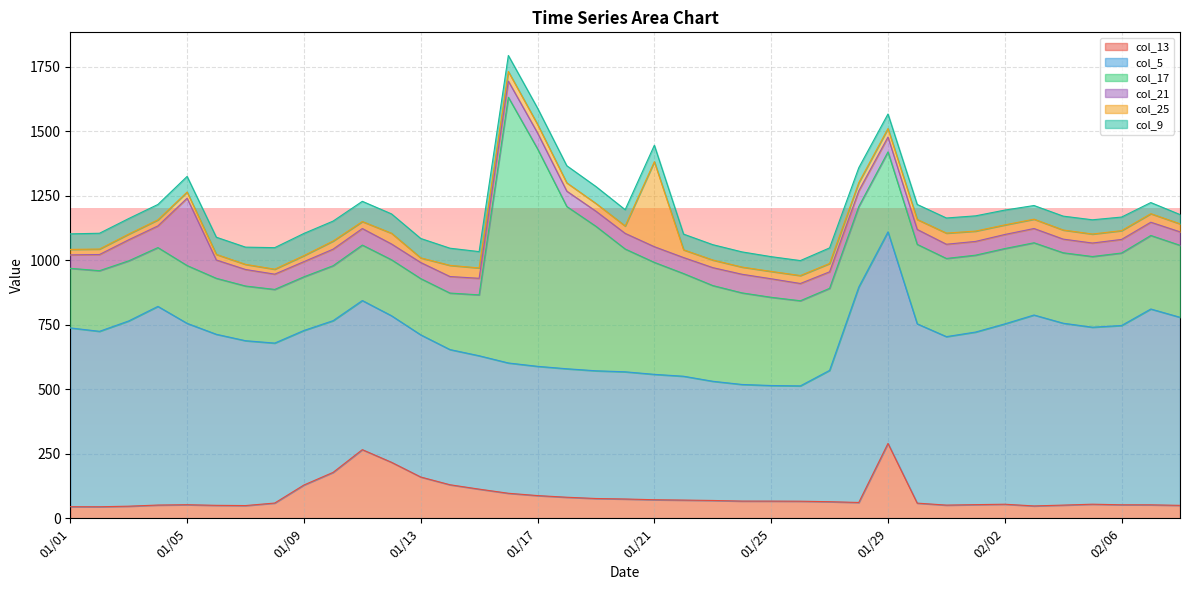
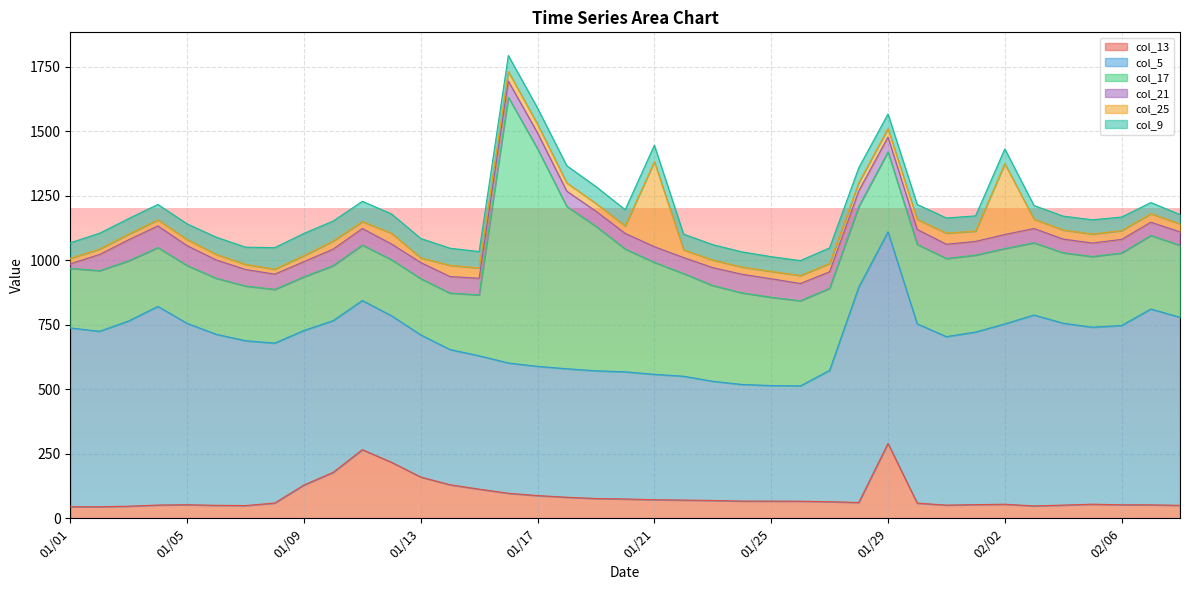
col_21, 01/01: 50 -> 20
col_21, 01/05: 260 -> 80
col_25, 02/02: 40 -> 270
